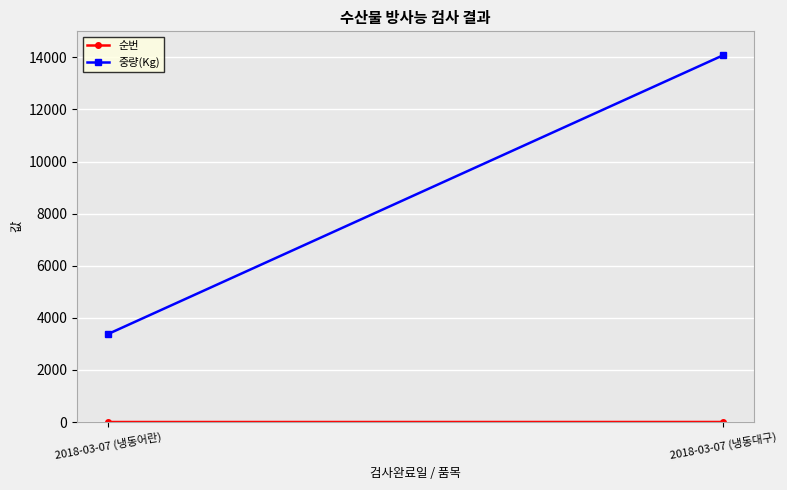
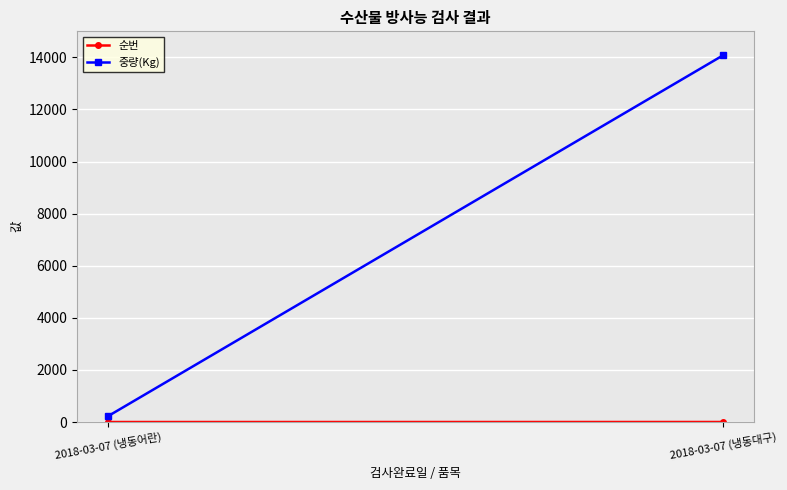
중량(Kg), 2018-03-07 (냉동어란): 3400 -> 200
